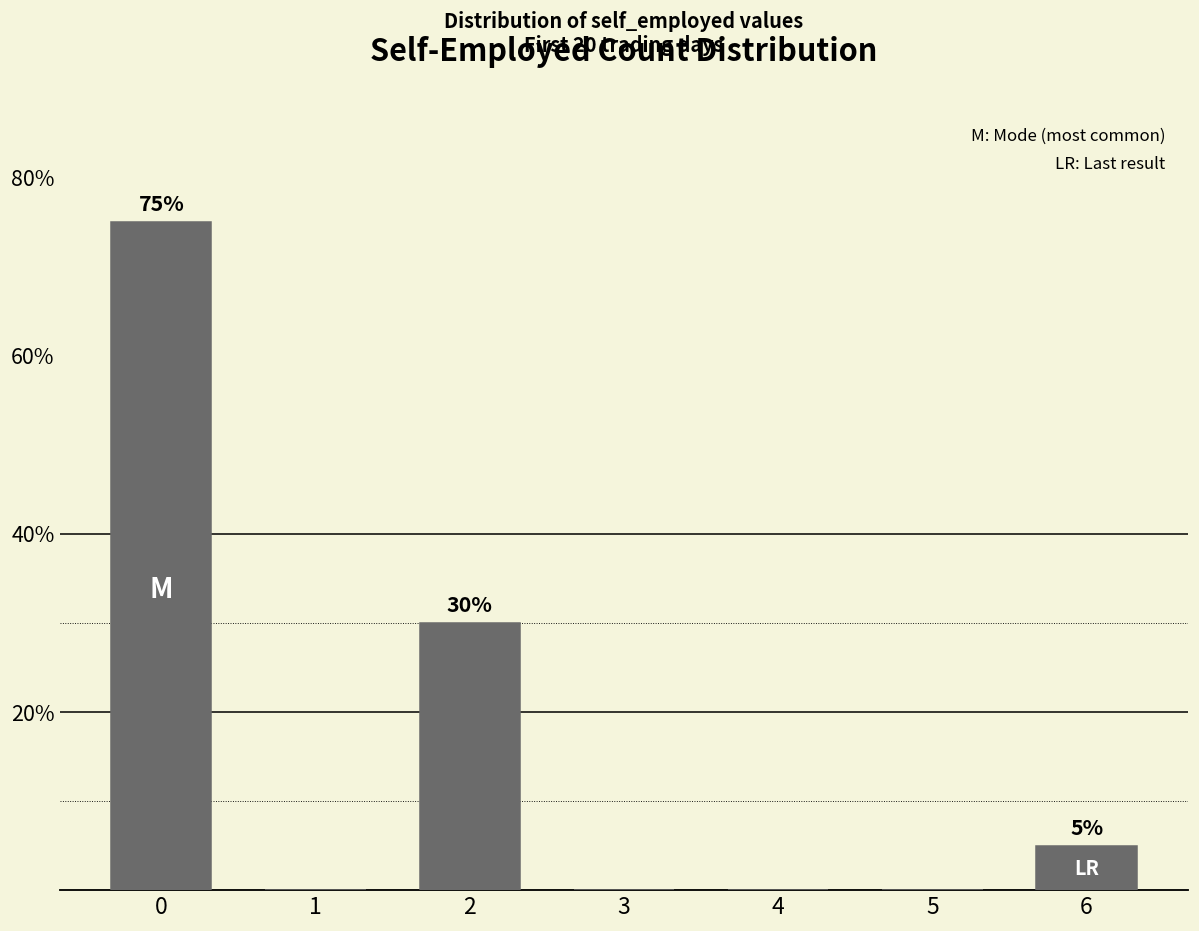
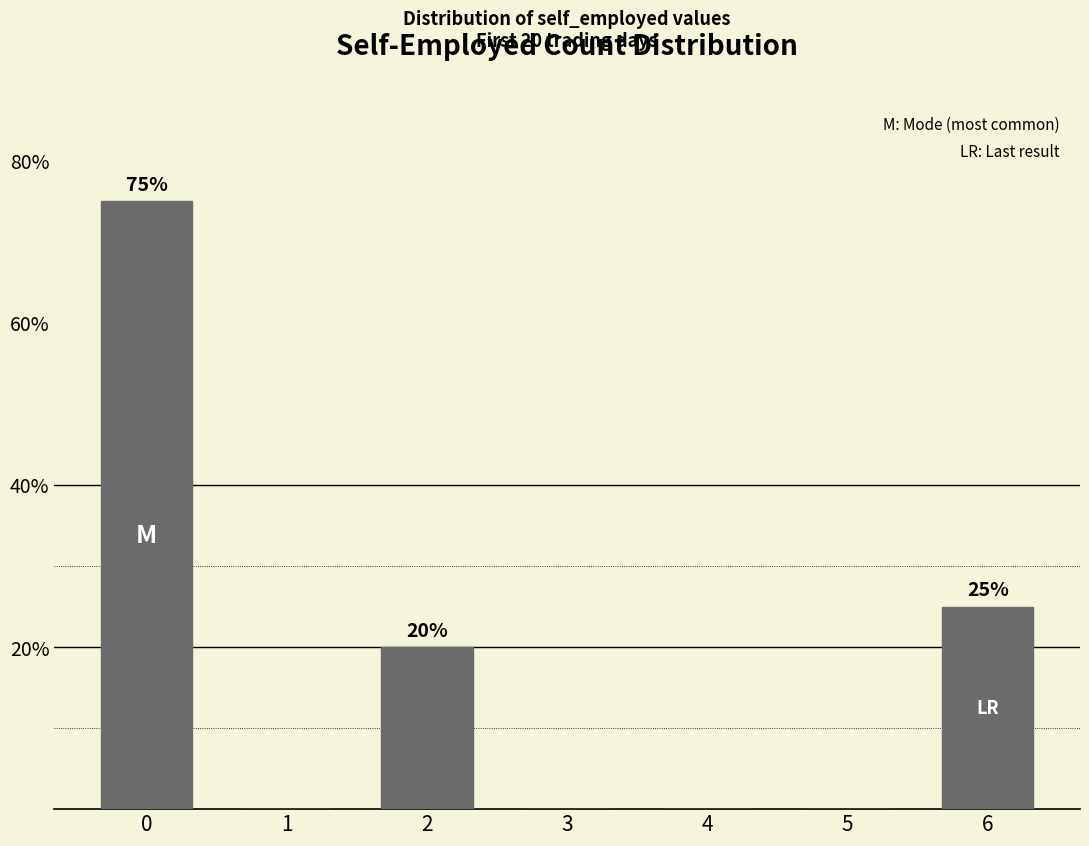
2: 30% -> 20%
6: 5% -> 25%
